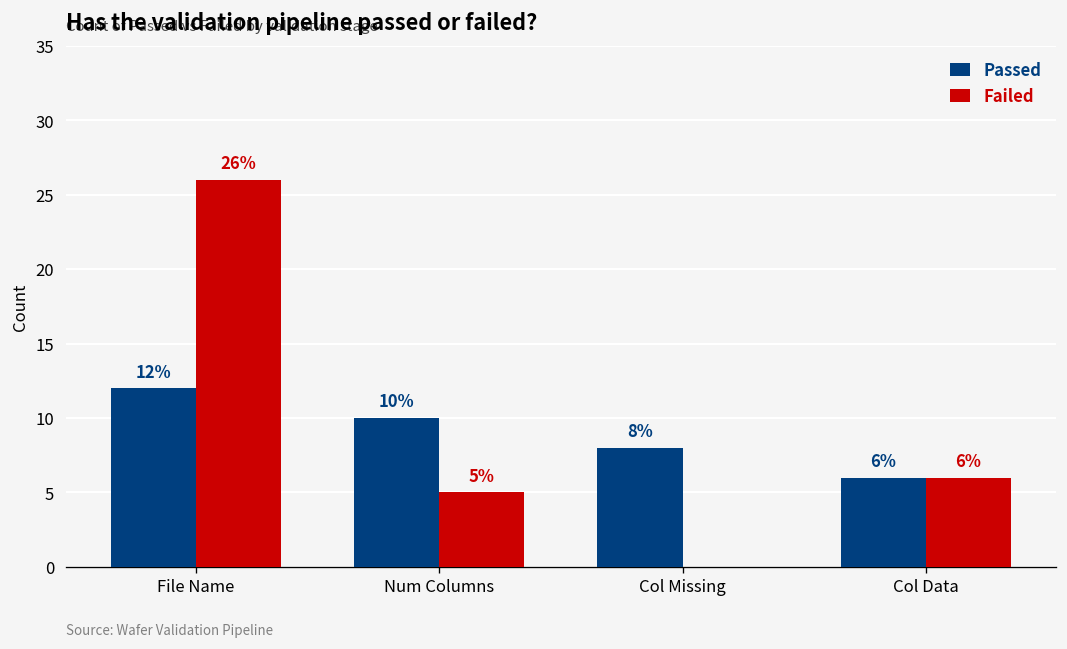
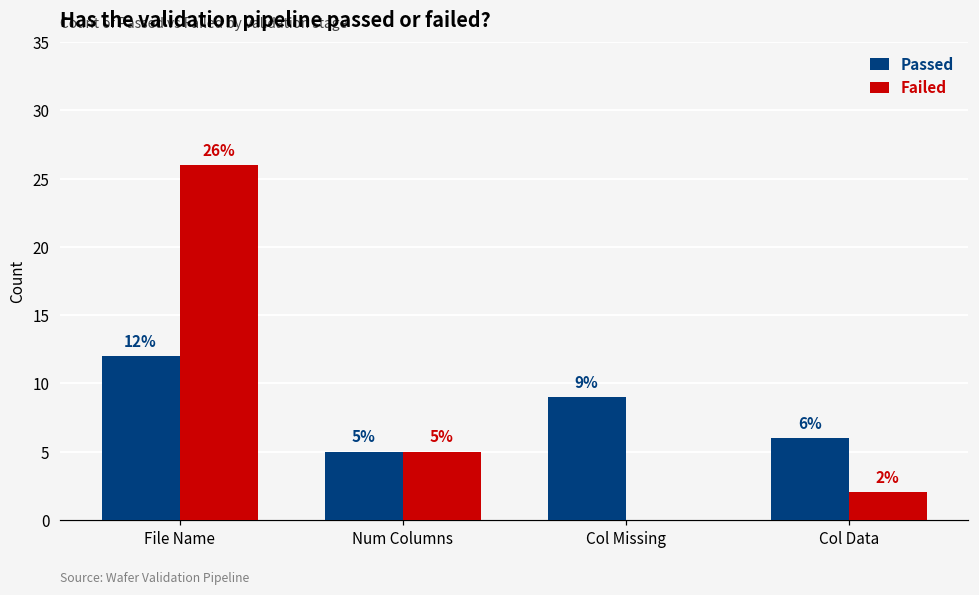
Passed, Num Columns: 10% -> 5%
Passed, Col Missing: 8% -> 9%
Failed, Col Data: 6% -> 2%
